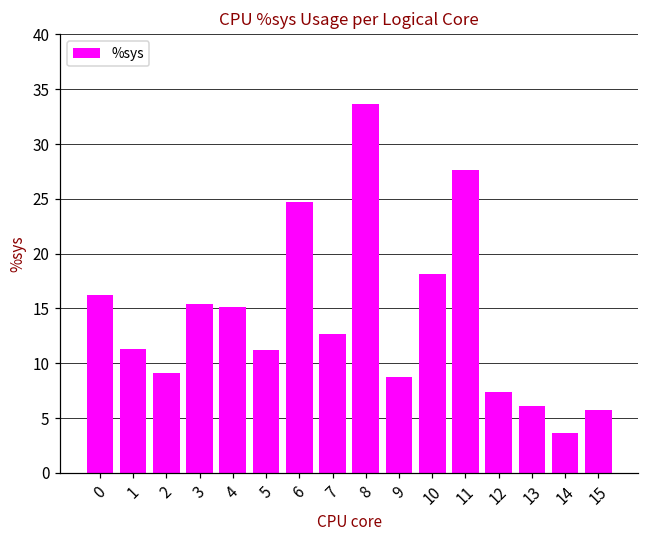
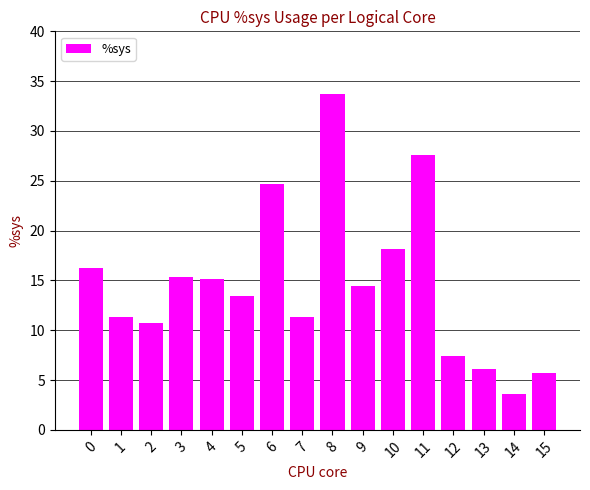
2: 9 -> 11
5: 11 -> 13
7: 13 -> 11
9: 9 -> 14
